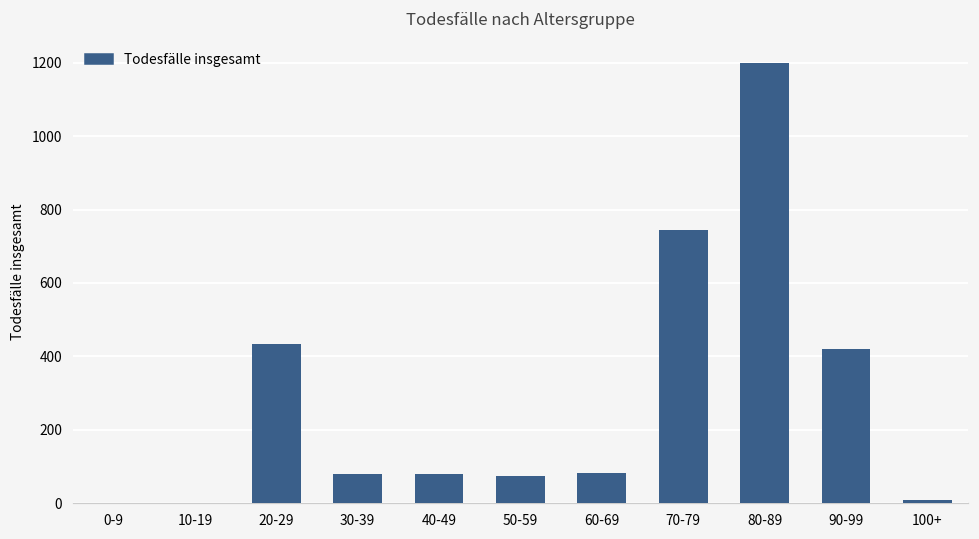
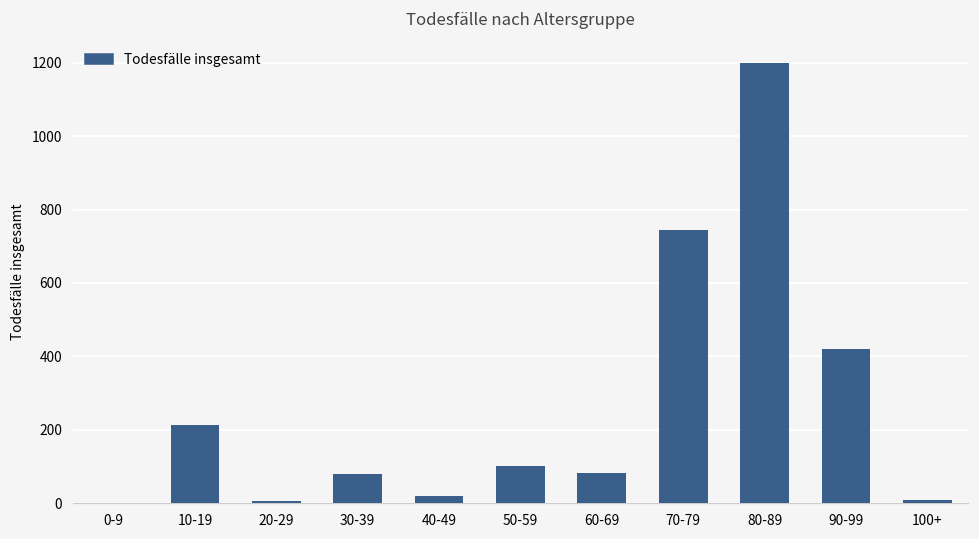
10-19: 0 -> 210
20-29: 430 -> 10
40-49: 80 -> 20
50-59: 70 -> 100
